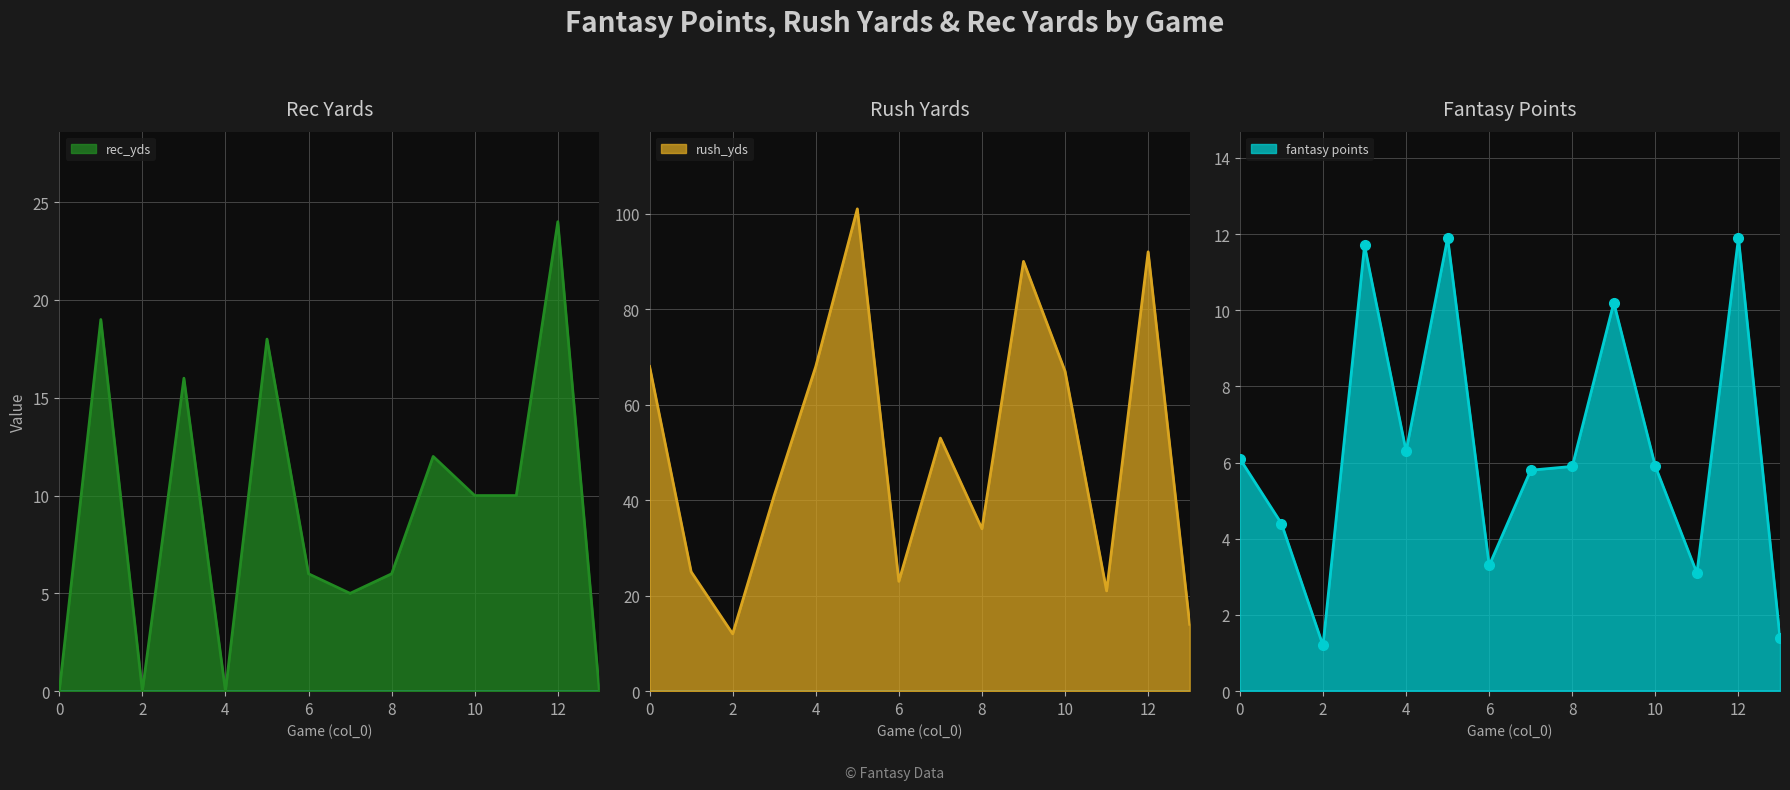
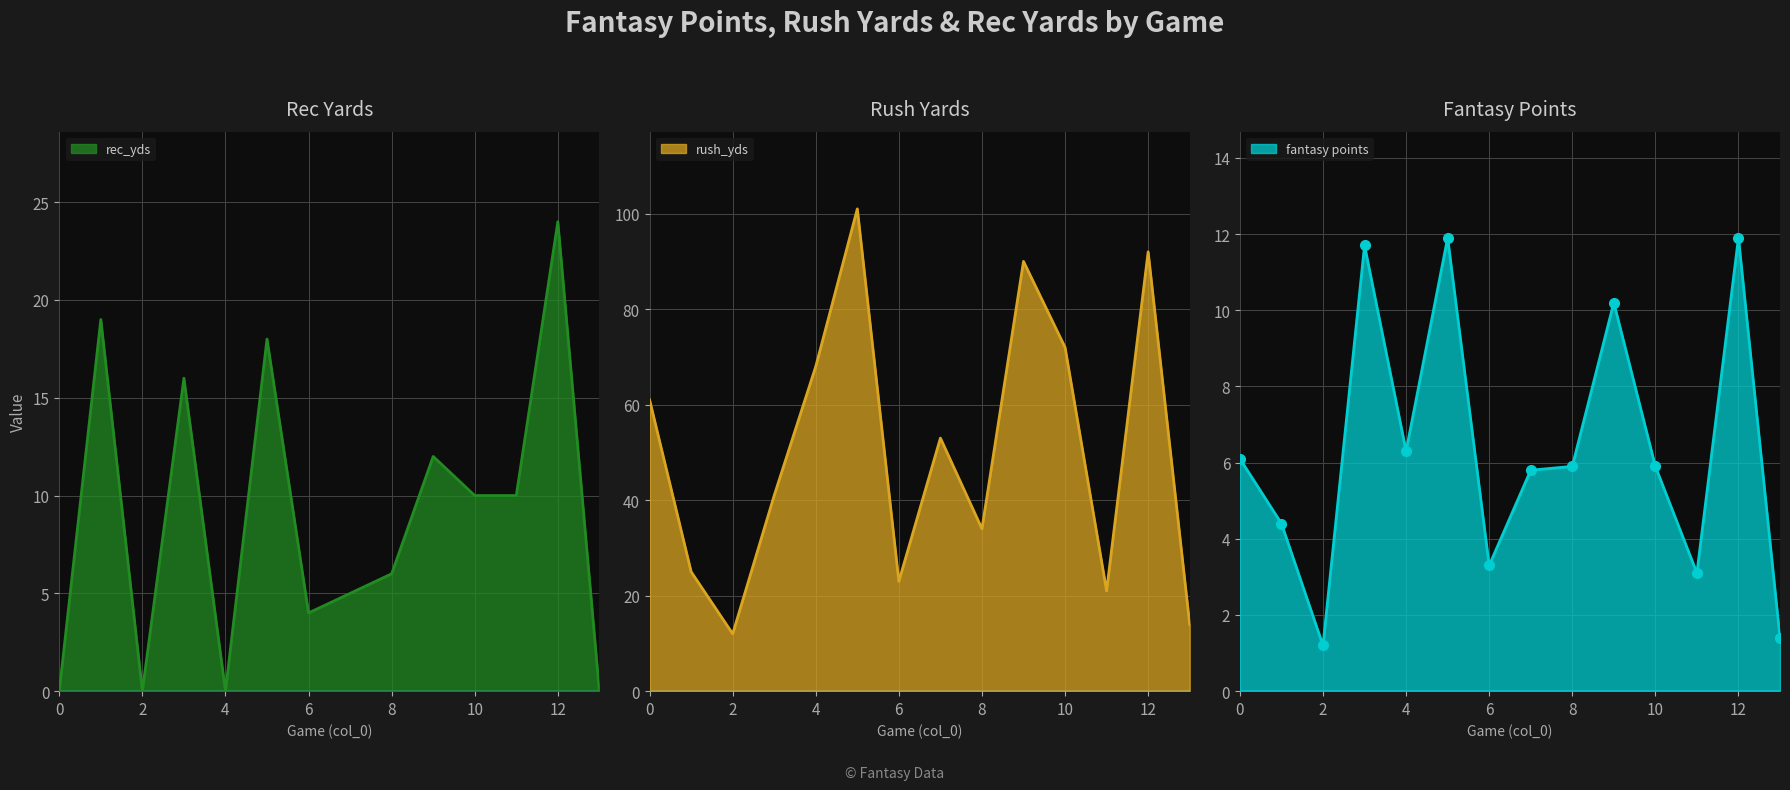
Rec Yards, 6: 6 -> 4
Rush Yards, 0: 68 -> 61
Rush Yards, 10: 67 -> 72
